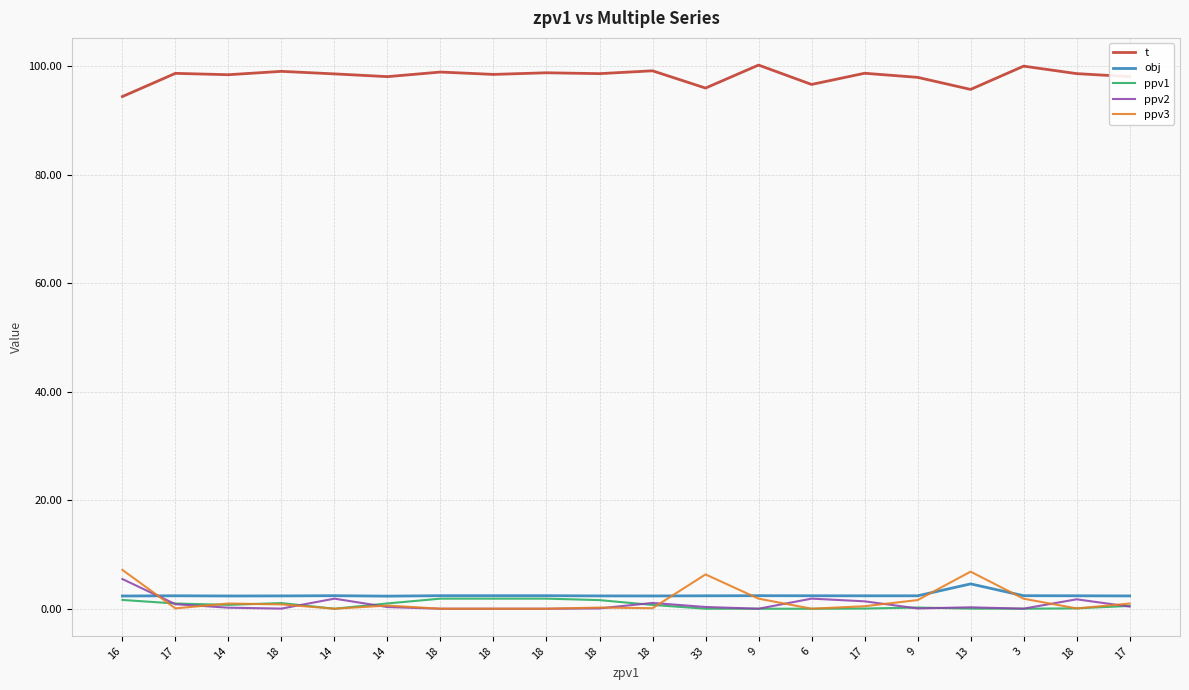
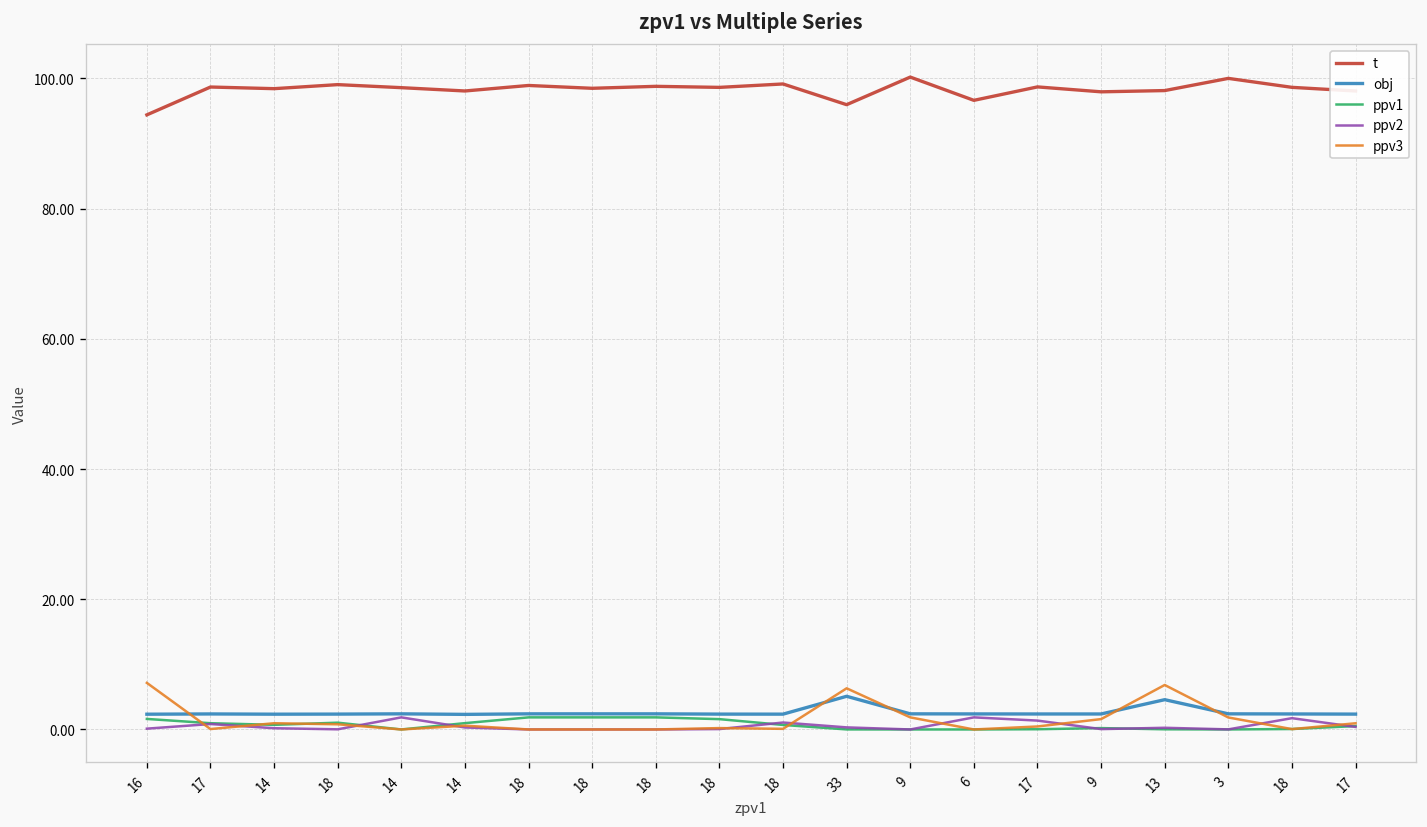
ppv2, 16: 5 -> 0
obj, 33: 2 -> 5
t, 13: 96 -> 98
